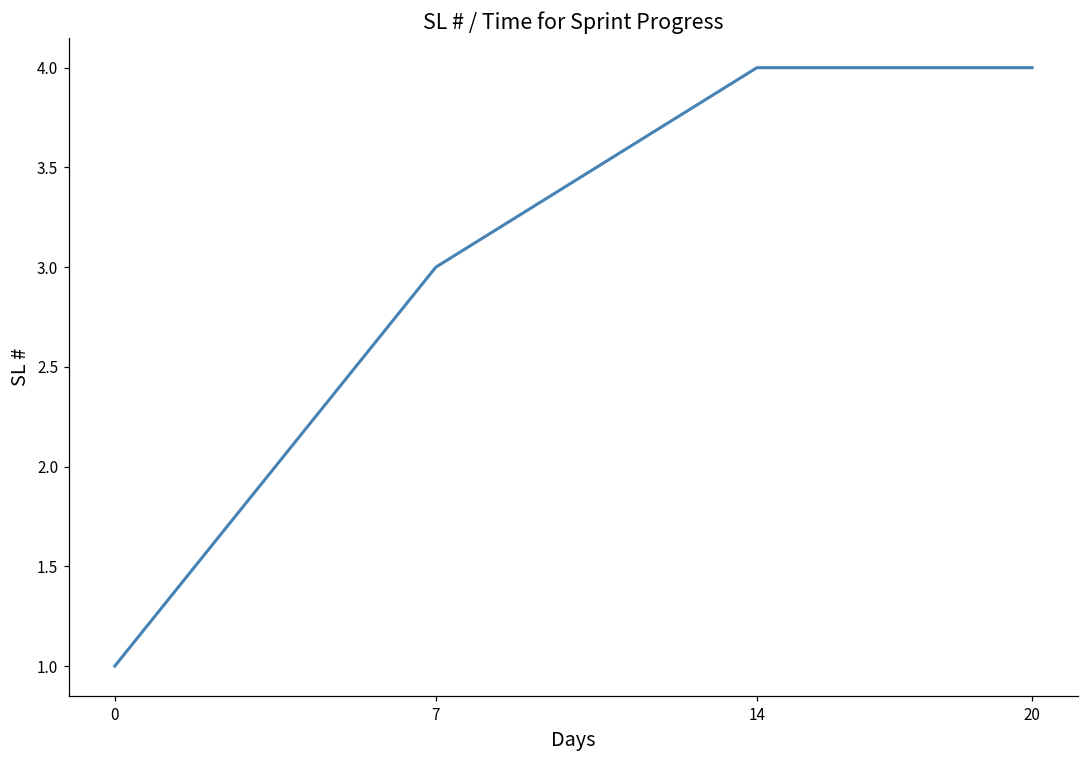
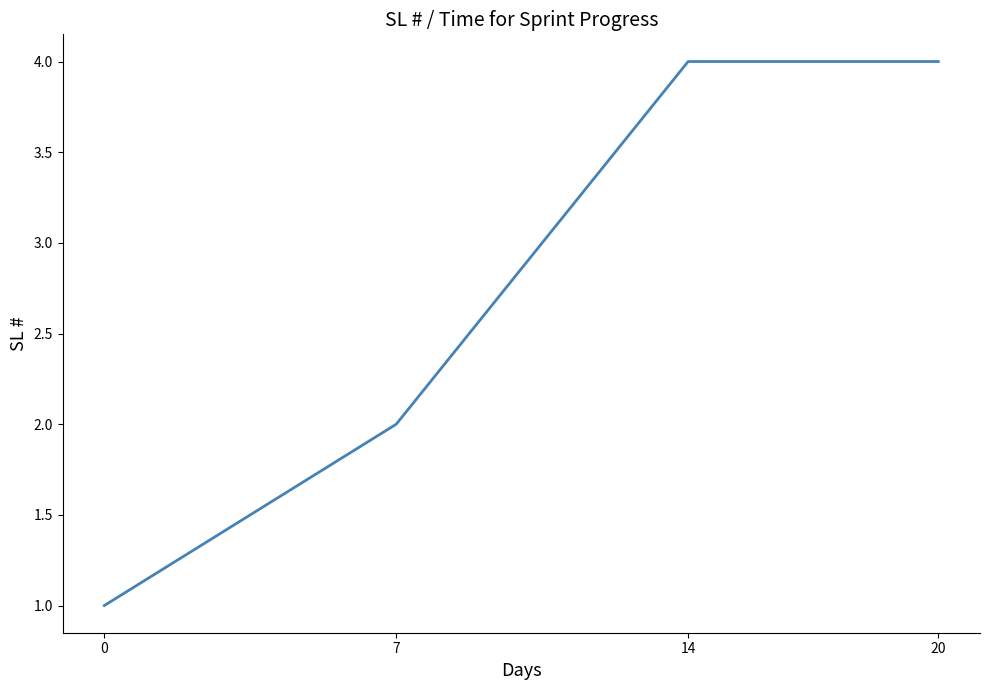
7: 3 -> 2
